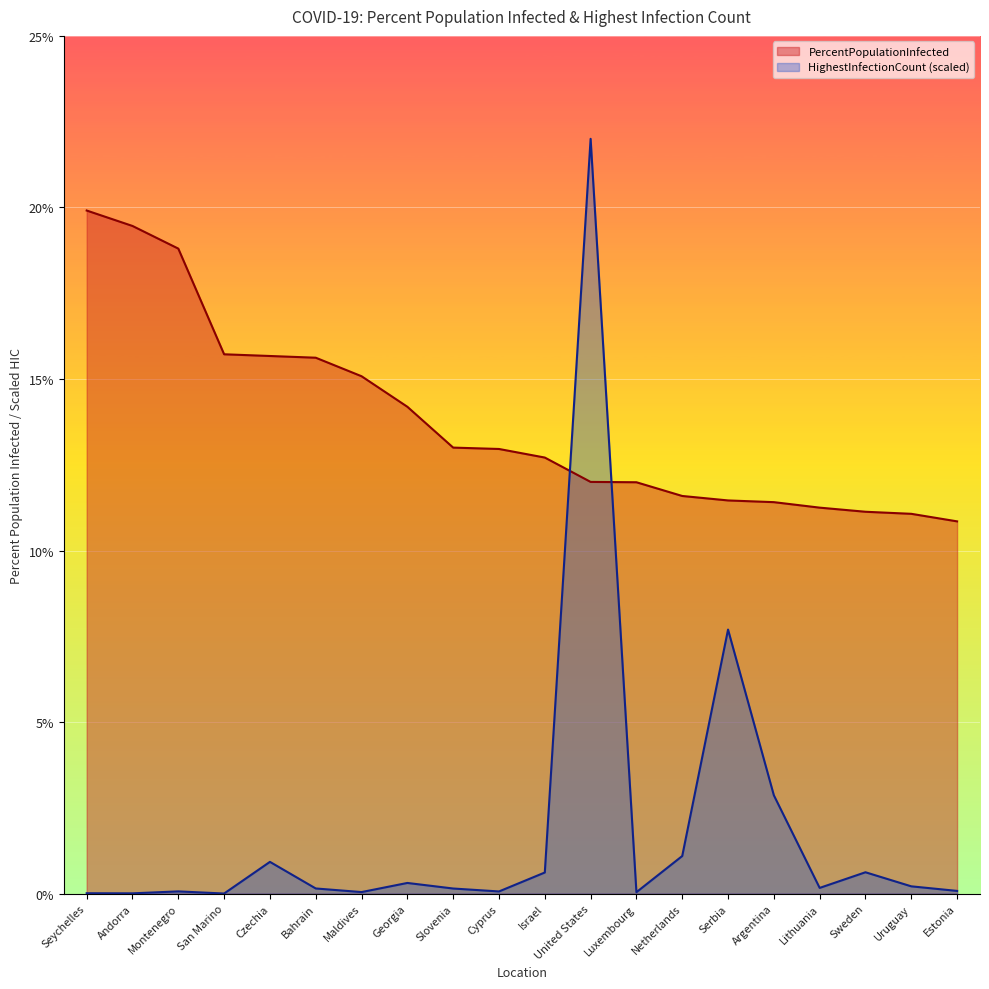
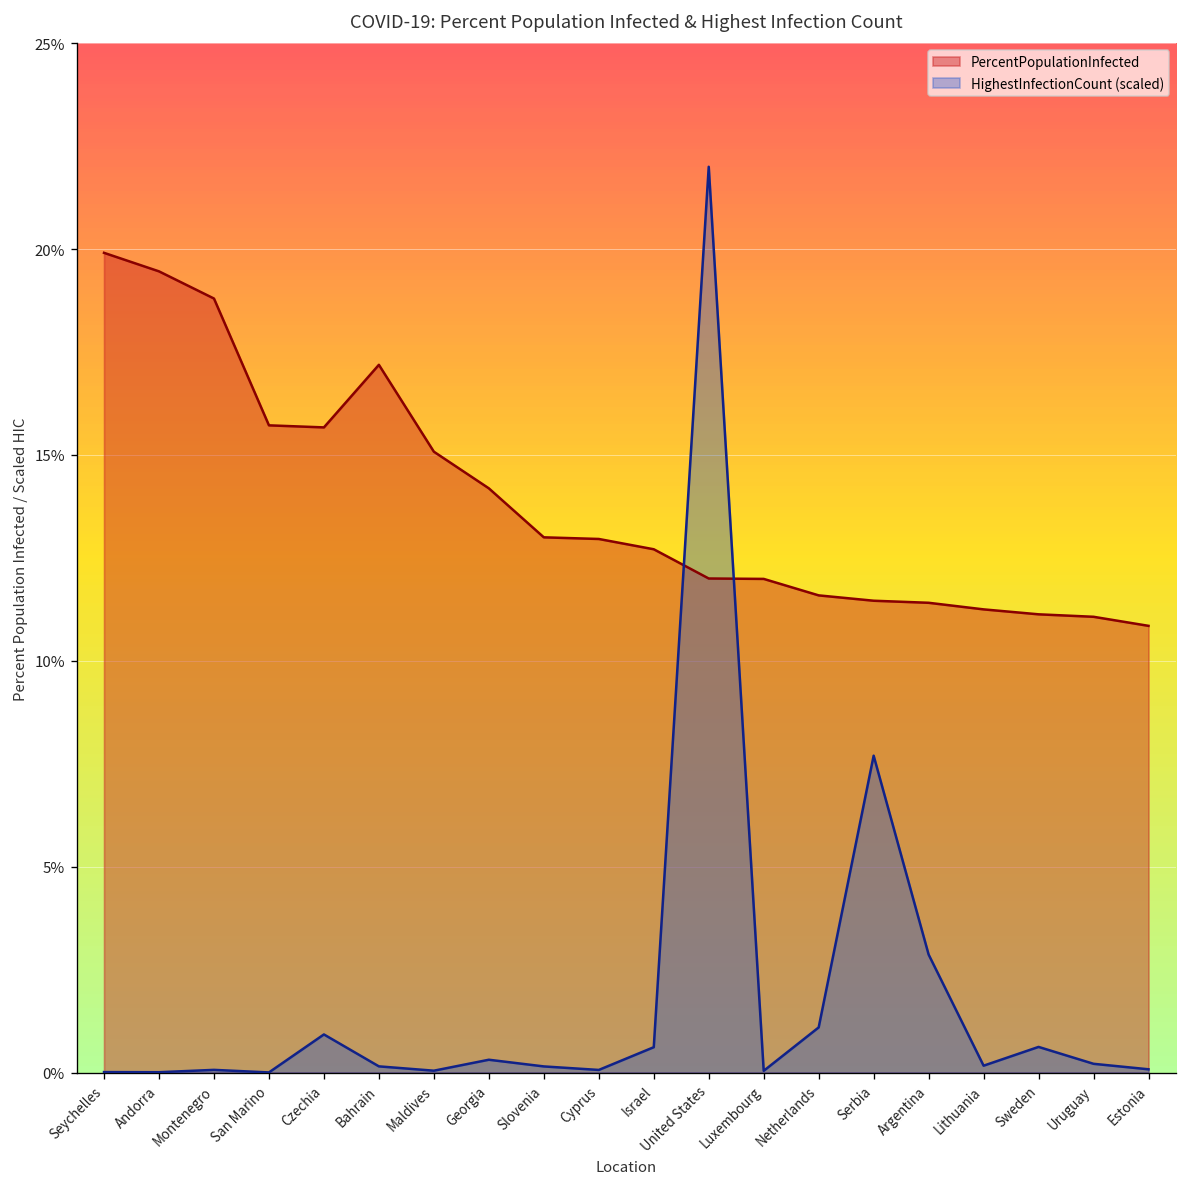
PercentPopulationInfected, Bahrain: 15.6% -> 17.2%
